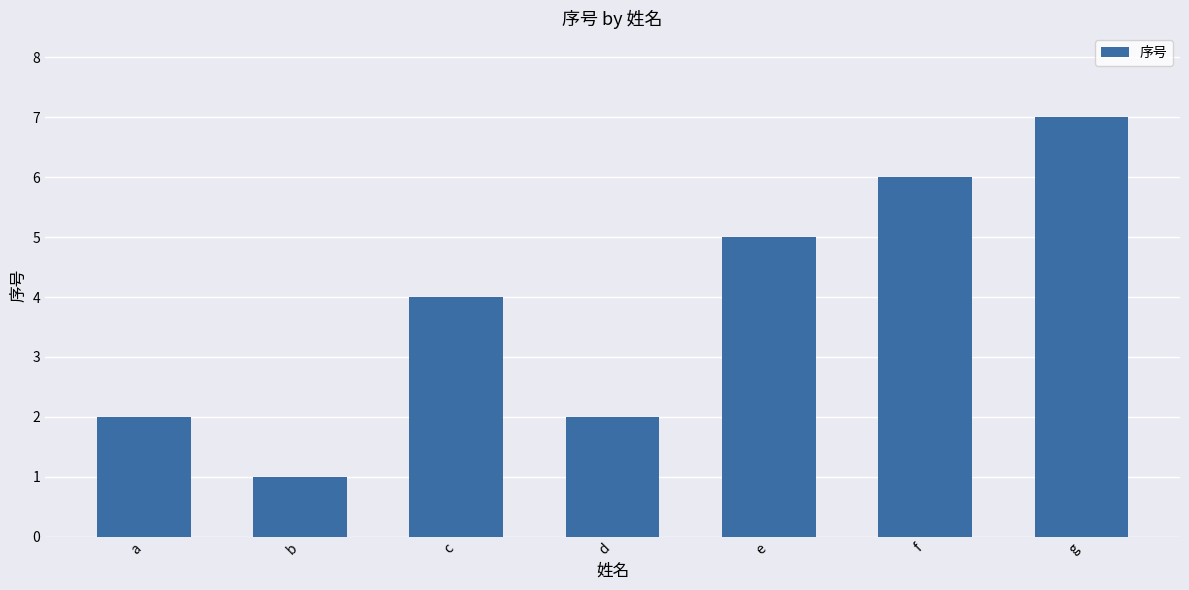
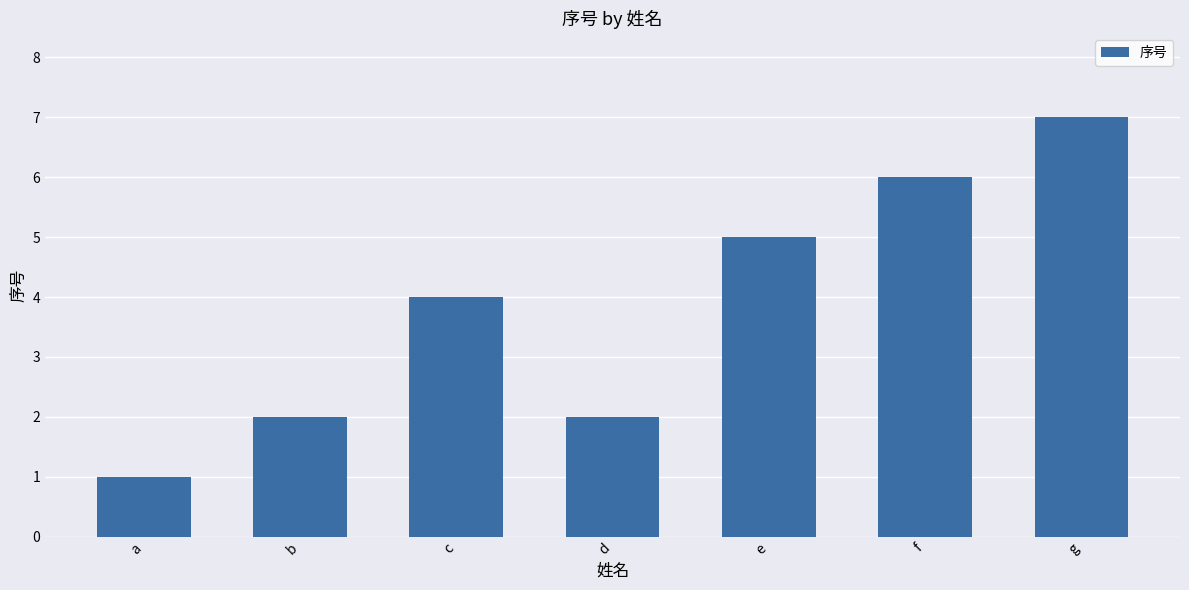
a: 2 -> 1
b: 1 -> 2
